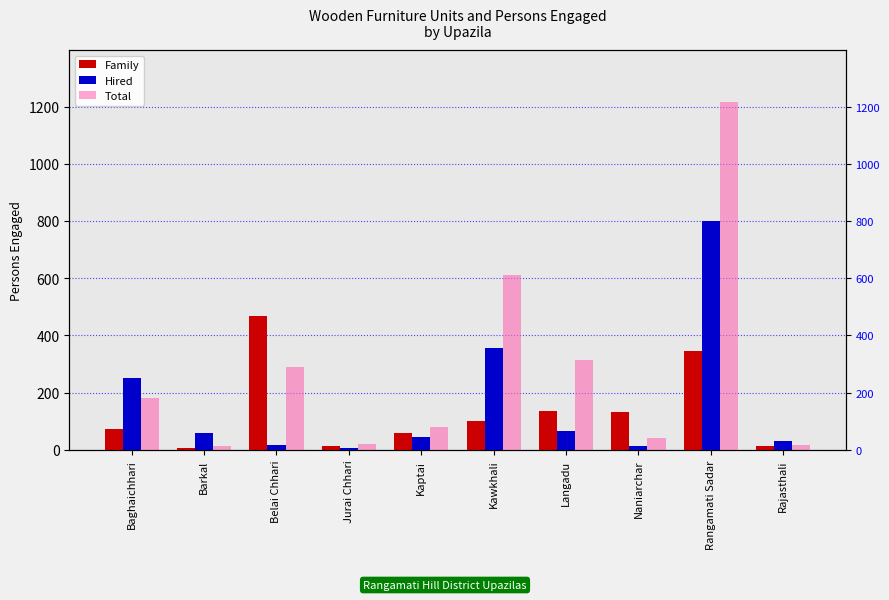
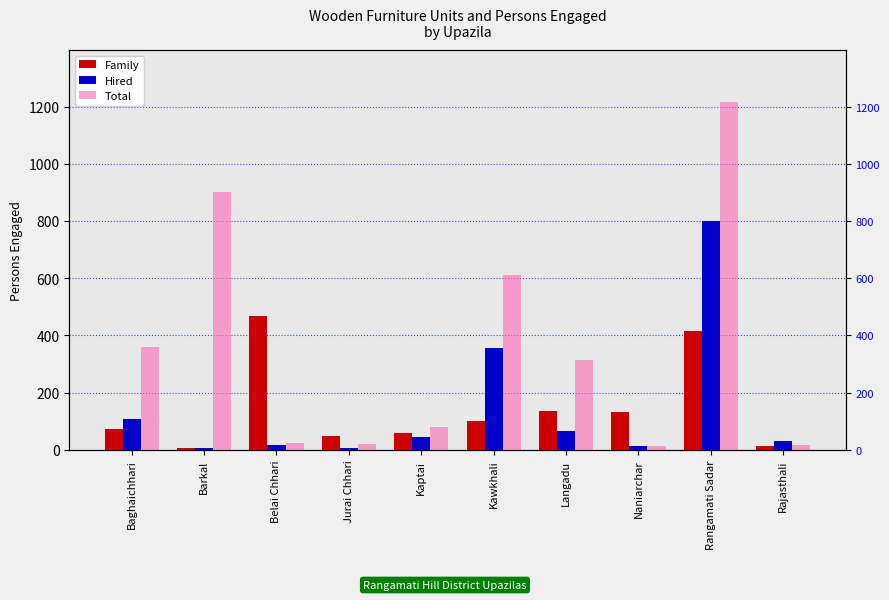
Hired, Baghaichhari: 250 -> 110
Total, Baghaichhari: 180 -> 360
Hired, Barkal: 60 -> 10
Total, Barkal: 20 -> 900
Total, Belai Chhari: 290 -> 20
Family, Jurai Chhari: 20 -> 50
Total, Naniarchar: 40 -> 10
Family, Rangamati Sadar: 350 -> 420
